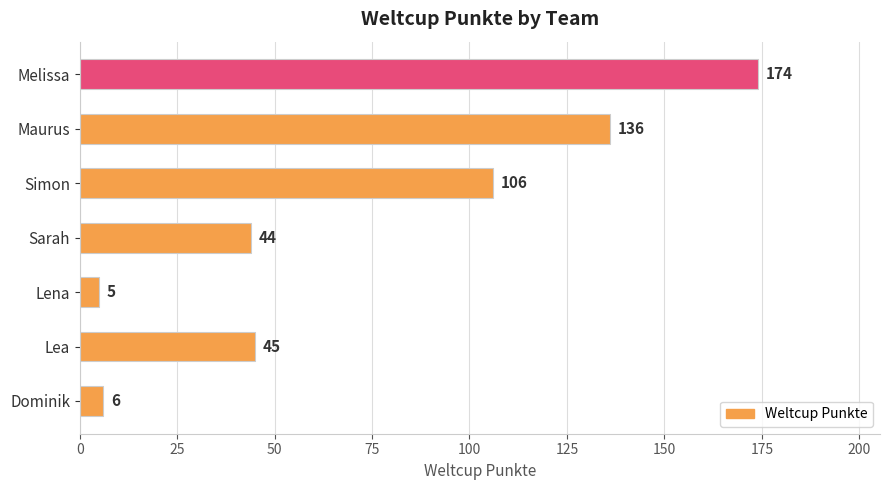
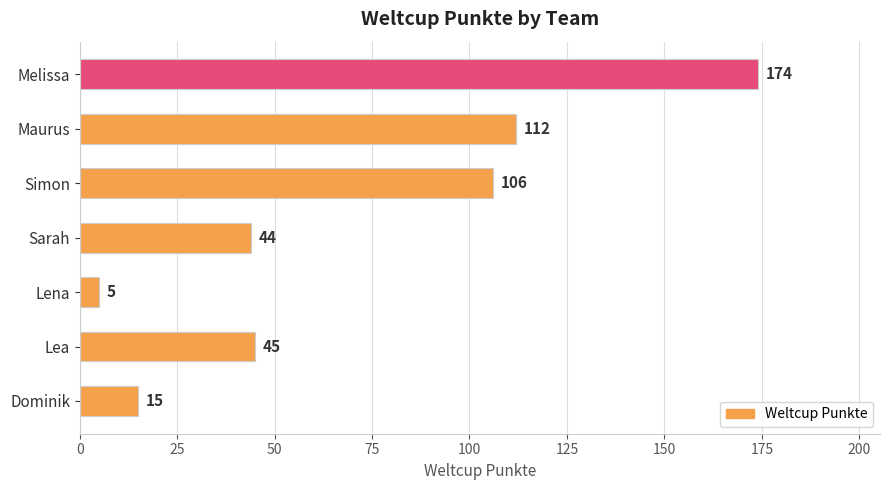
Maurus: 136 -> 112
Dominik: 6 -> 15
